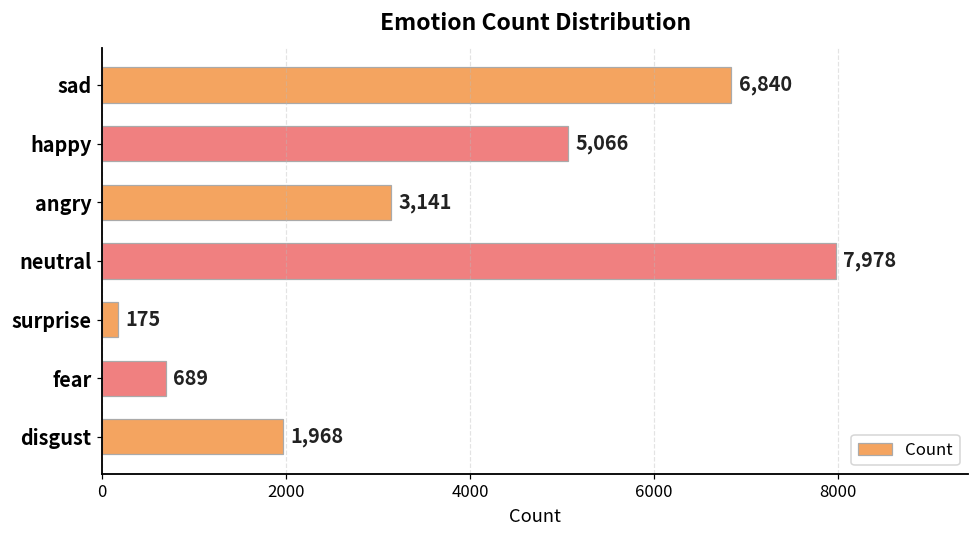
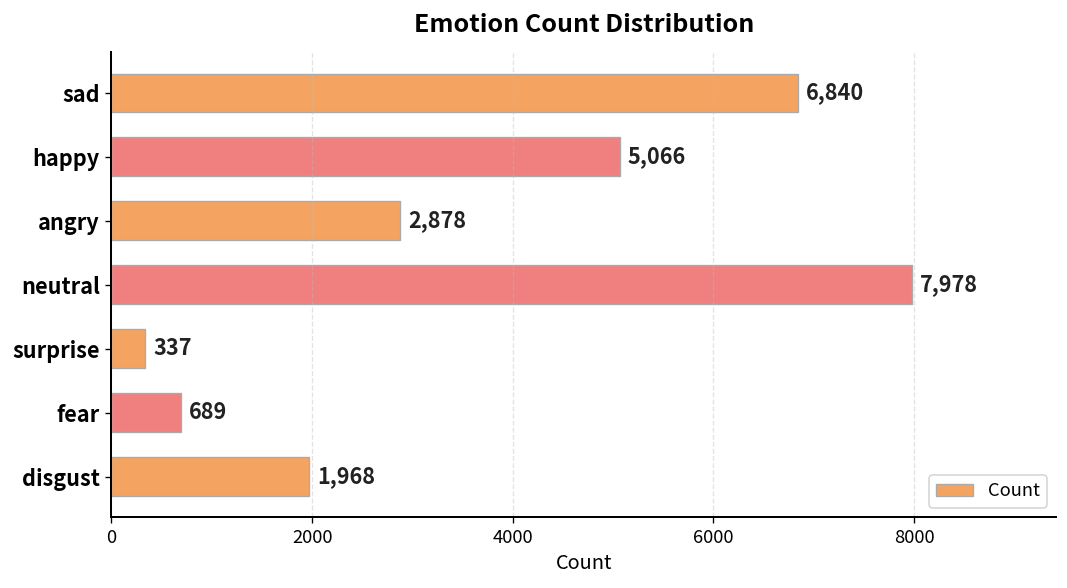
angry: 3,141 -> 2,878
surprise: 175 -> 337
